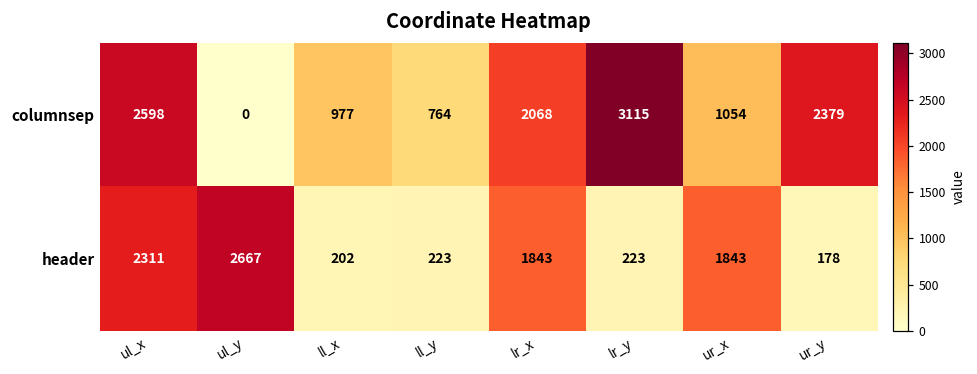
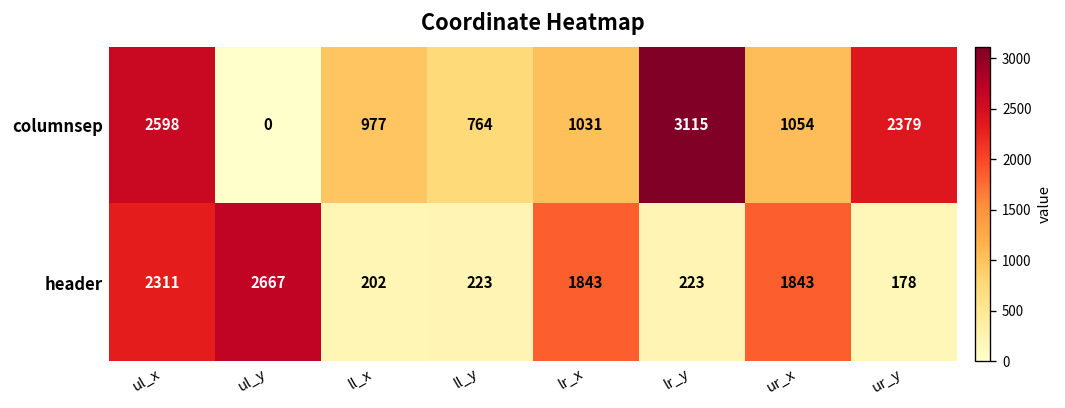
columnsep, lr_x: 2068 -> 1031
